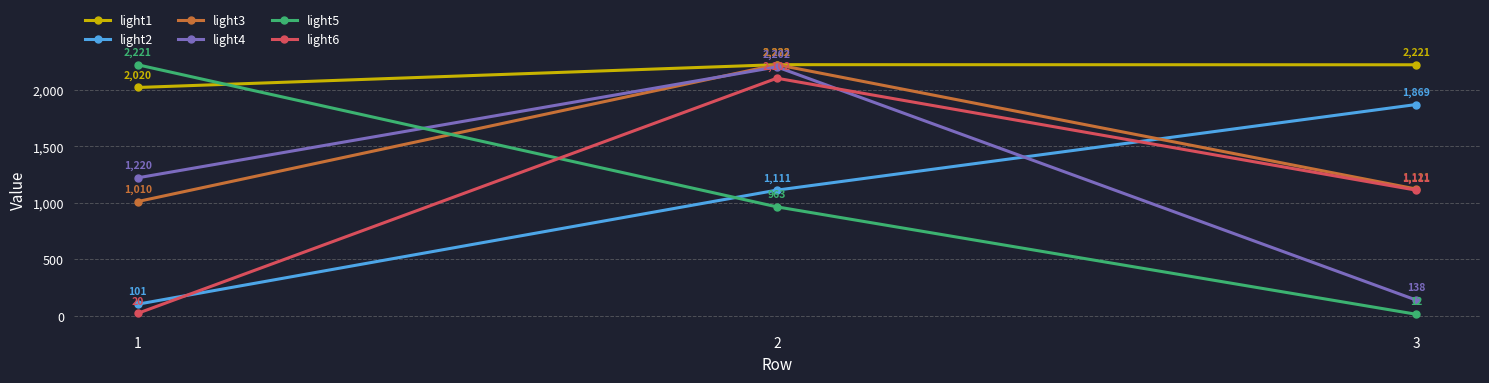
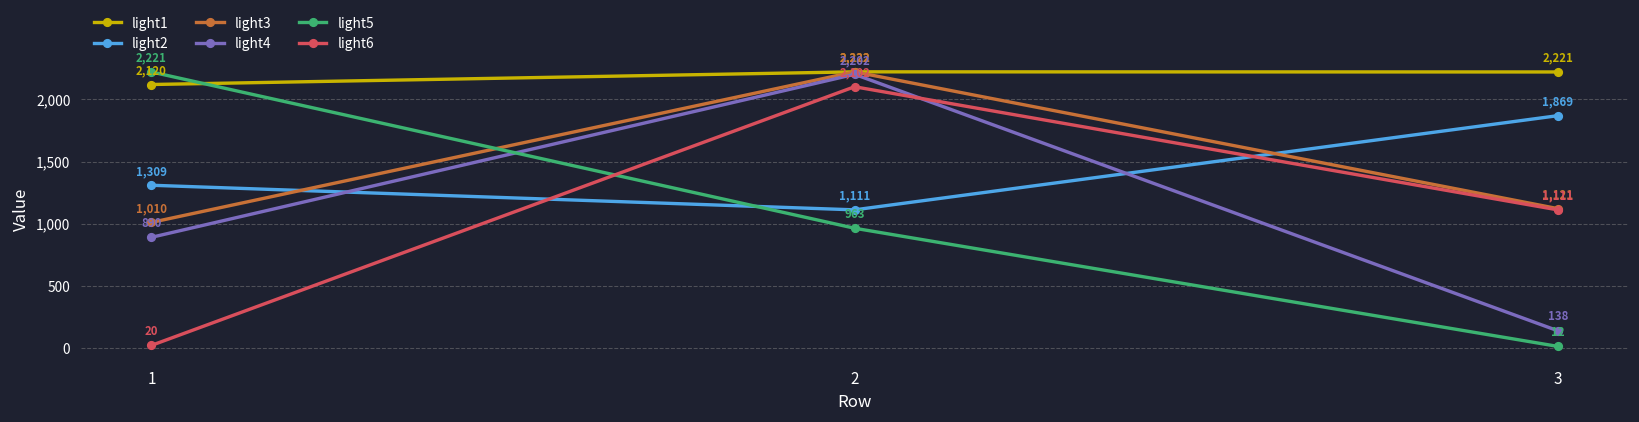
light1, 1: 2,020 -> 2,120
light2, 1: 101 -> 1,309
light4, 1: 1,220 -> 890
